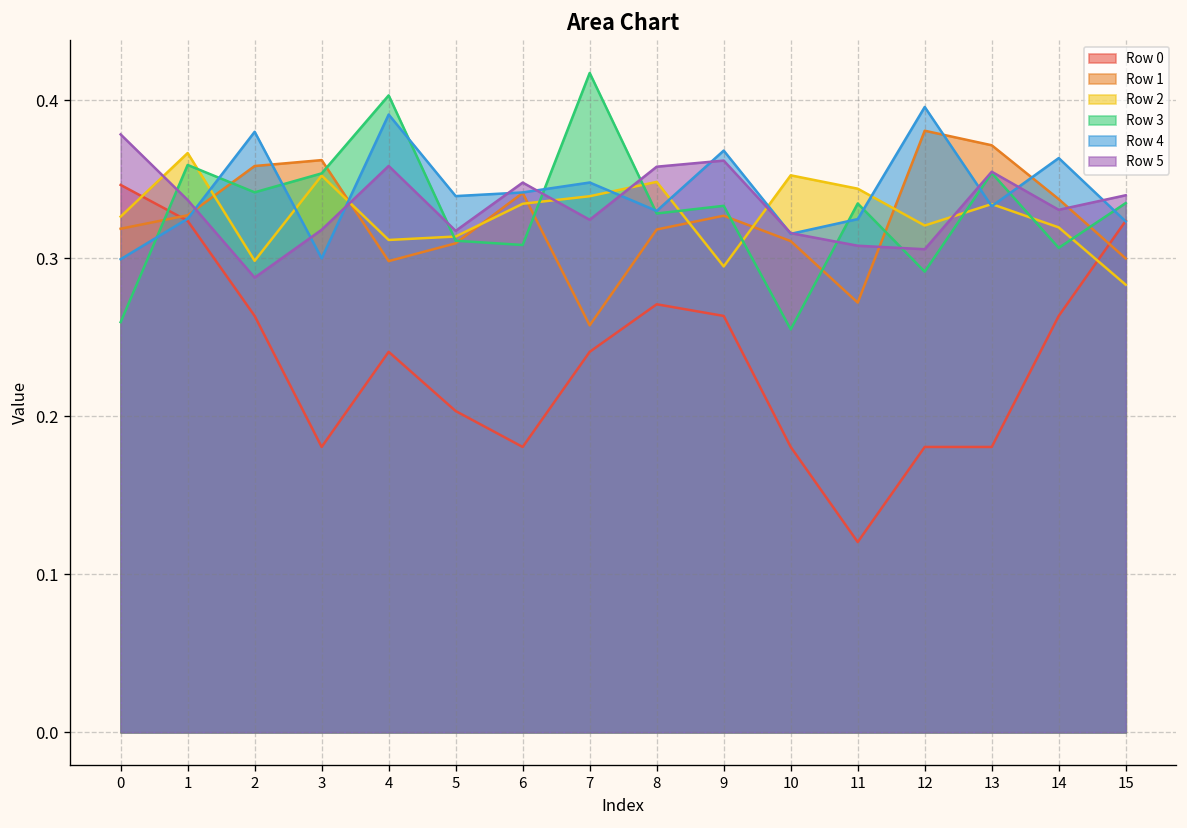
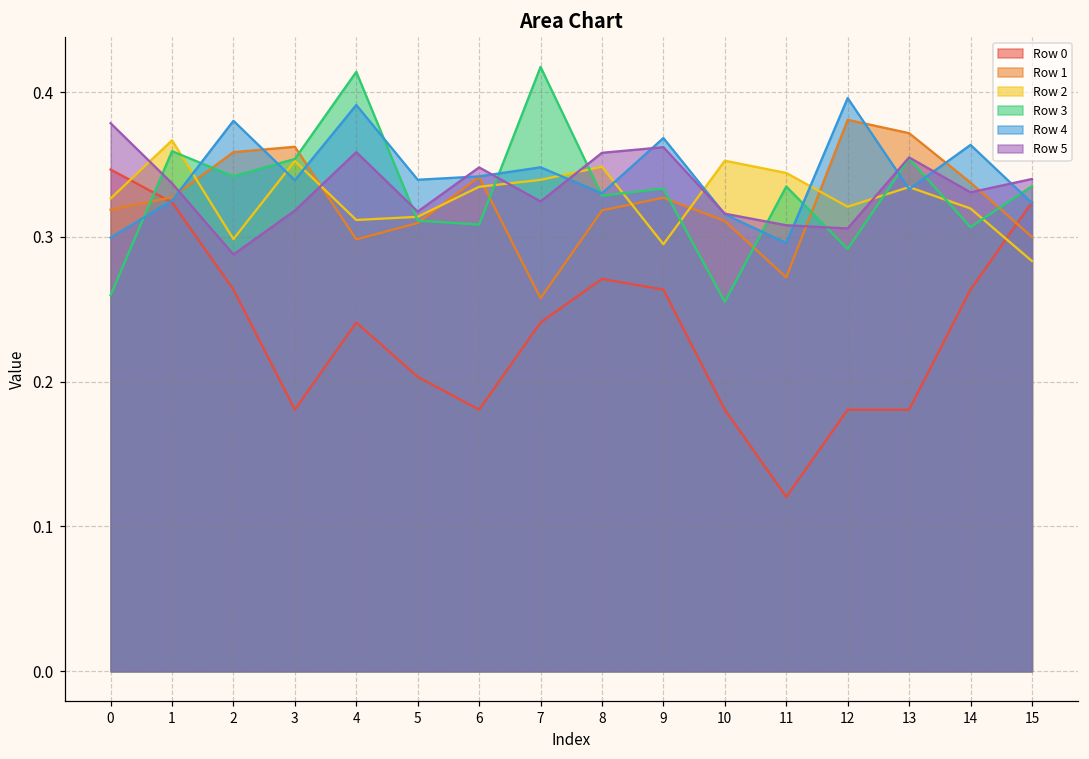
Row 4, 3: 0.300 -> 0.339
Row 3, 4: 0.403 -> 0.414
Row 4, 11: 0.325 -> 0.296
